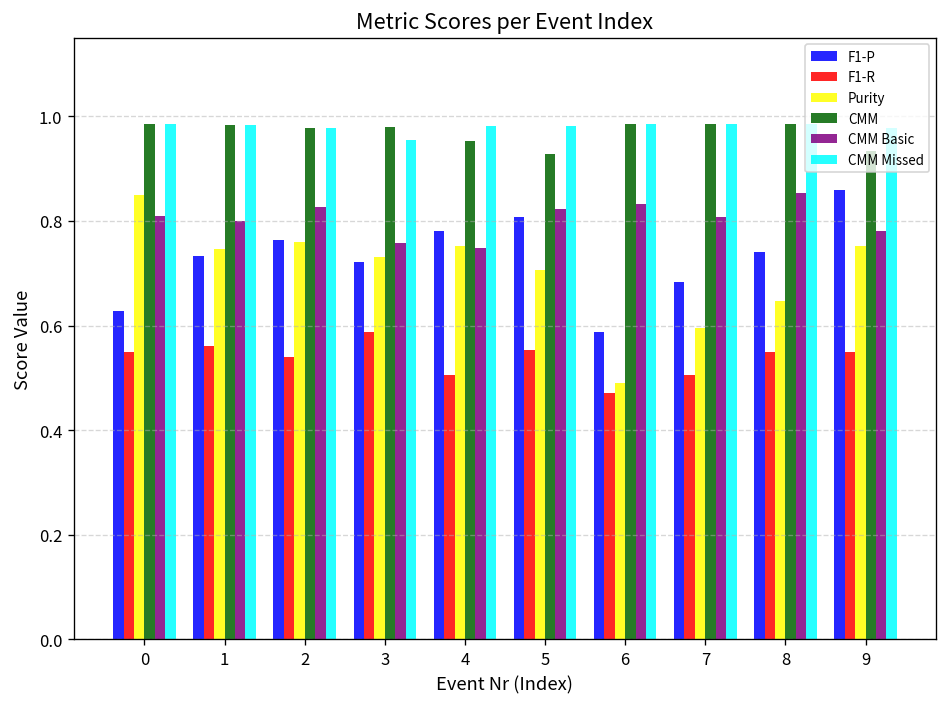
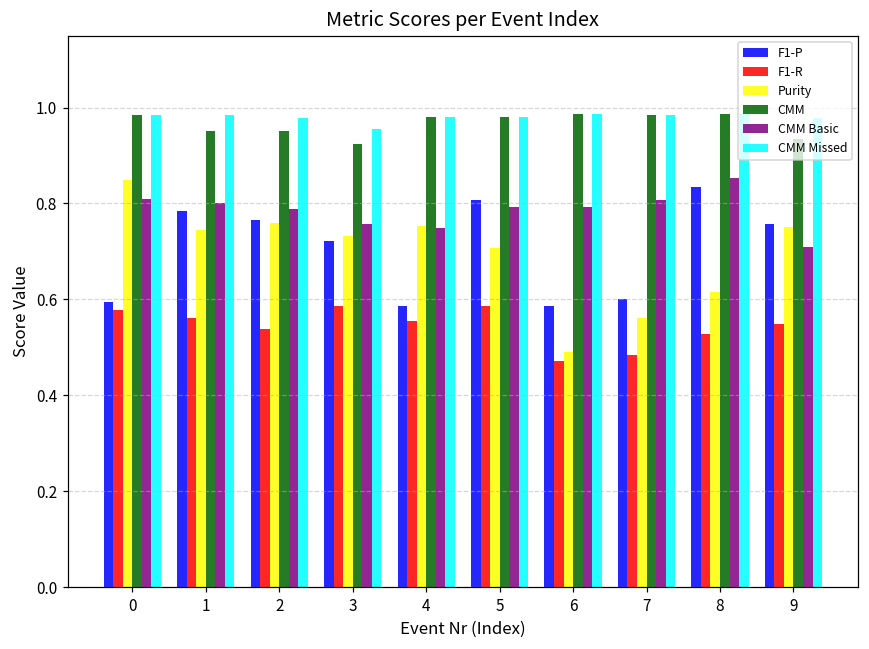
F1-P, 0: 0.63 -> 0.59
F1-R, 0: 0.55 -> 0.58
F1-P, 1: 0.73 -> 0.78
CMM, 1: 0.98 -> 0.95
CMM, 2: 0.98 -> 0.95
CMM Basic, 2: 0.83 -> 0.79
CMM, 3: 0.98 -> 0.92
F1-P, 4: 0.78 -> 0.59
F1-R, 4: 0.51 -> 0.55
CMM, 4: 0.95 -> 0.98
F1-R, 5: 0.55 -> 0.59
CMM, 5: 0.93 -> 0.98
CMM Basic, 5: 0.82 -> 0.79
CMM Basic, 6: 0.83 -> 0.79
F1-P, 7: 0.68 -> 0.60
F1-R, 7: 0.51 -> 0.48
Purity, 7: 0.59 -> 0.56
F1-P, 8: 0.74 -> 0.83
F1-R, 8: 0.55 -> 0.53
Purity, 8: 0.65 -> 0.62
F1-P, 9: 0.86 -> 0.76
CMM Basic, 9: 0.78 -> 0.71
